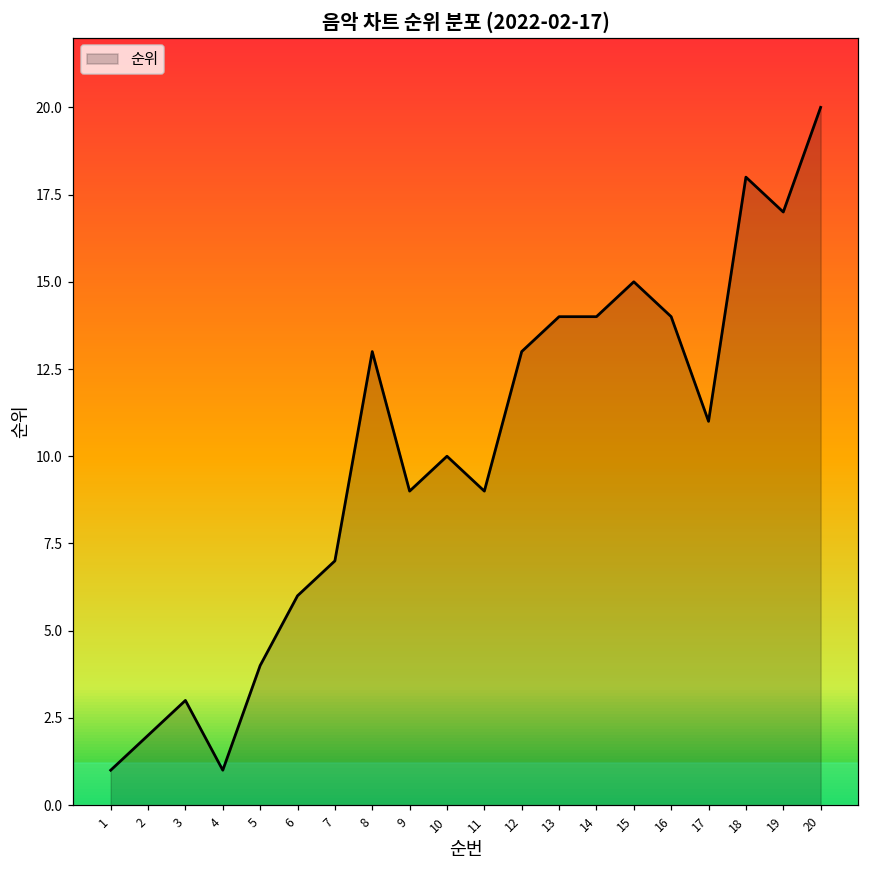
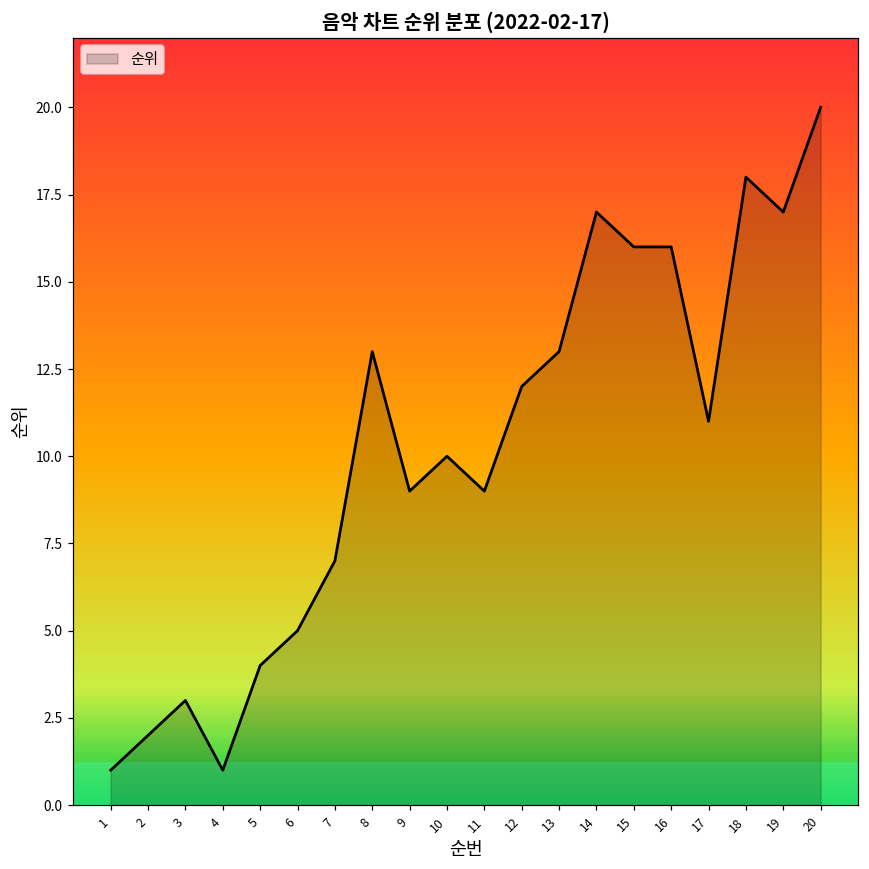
6: 6 -> 5
12: 13 -> 12
13: 14 -> 13
14: 14 -> 17
15: 15 -> 16
16: 14 -> 16
